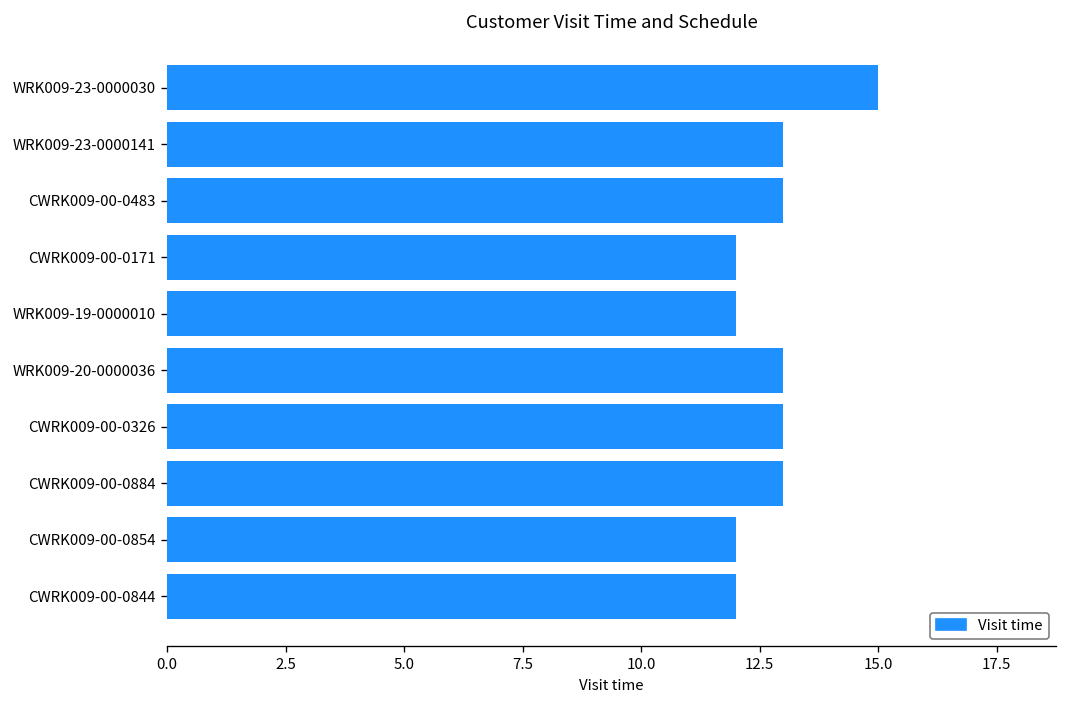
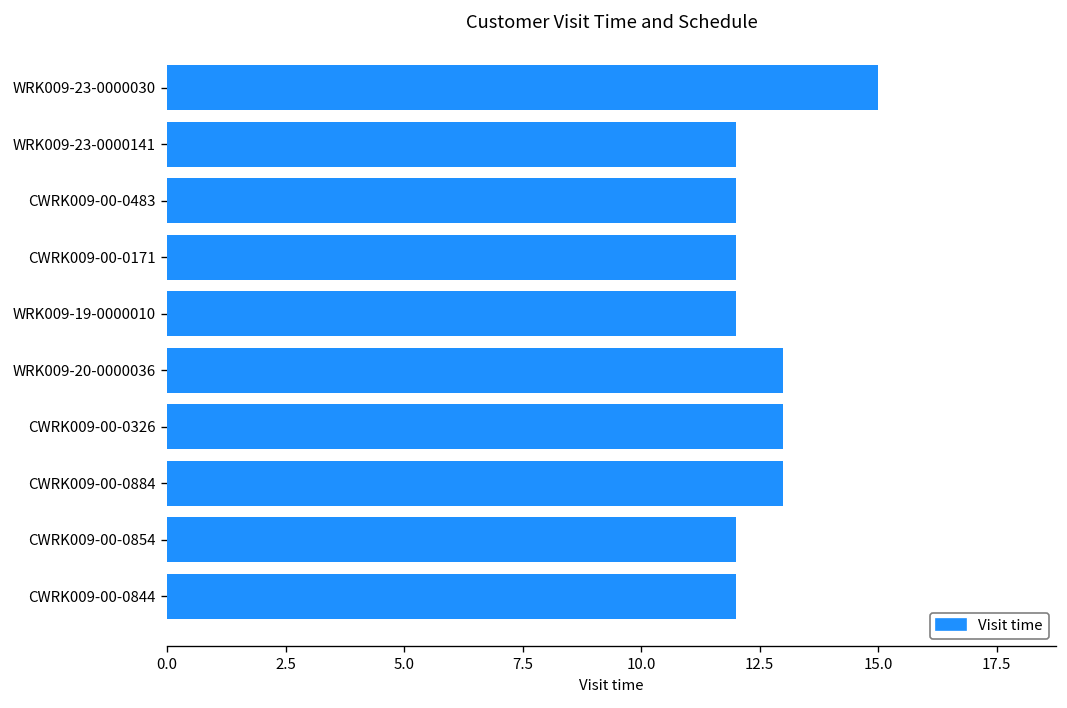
WRK009-23-0000141: 13 -> 12
CWRK009-00-0483: 13 -> 12
